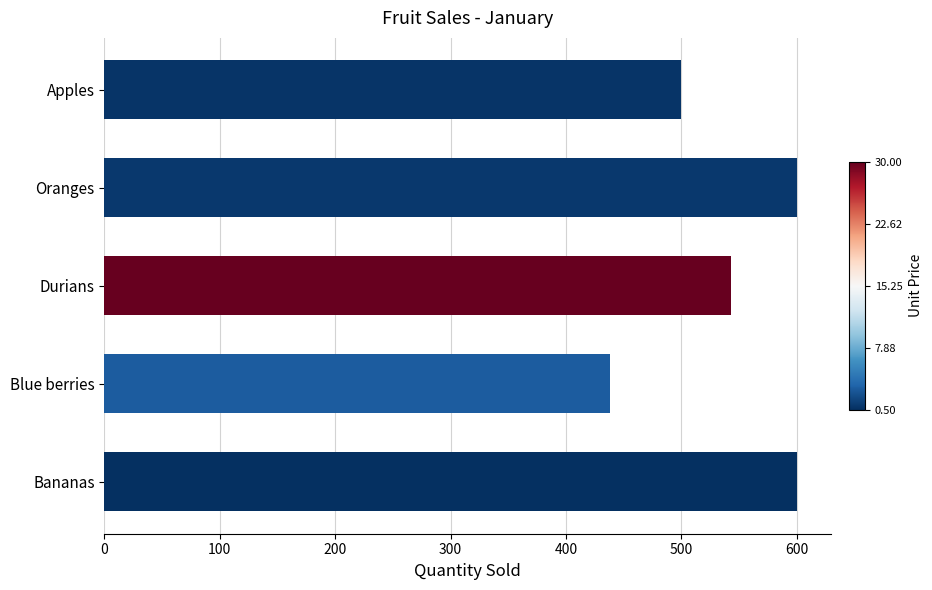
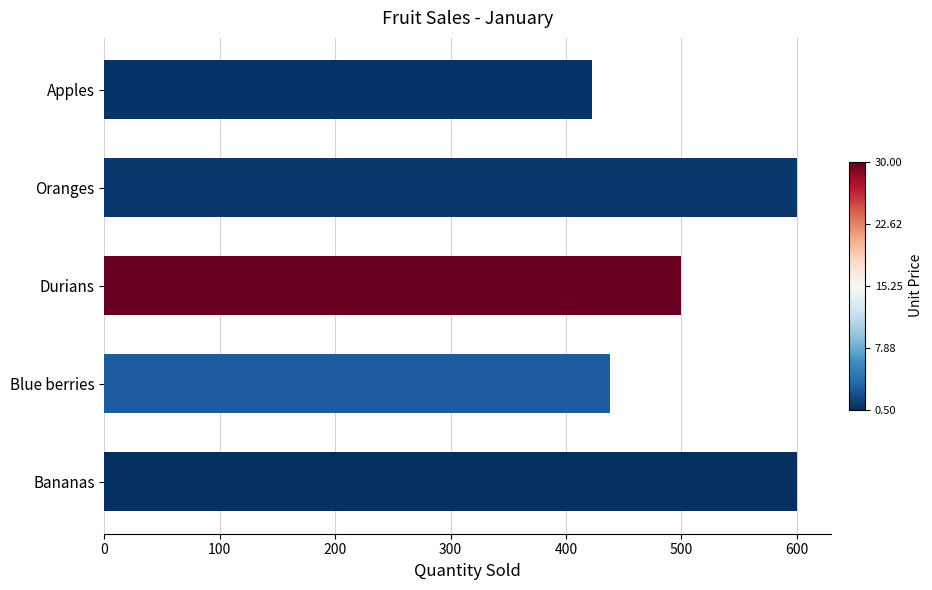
Apples: 500 -> 423
Durians: 543 -> 500
